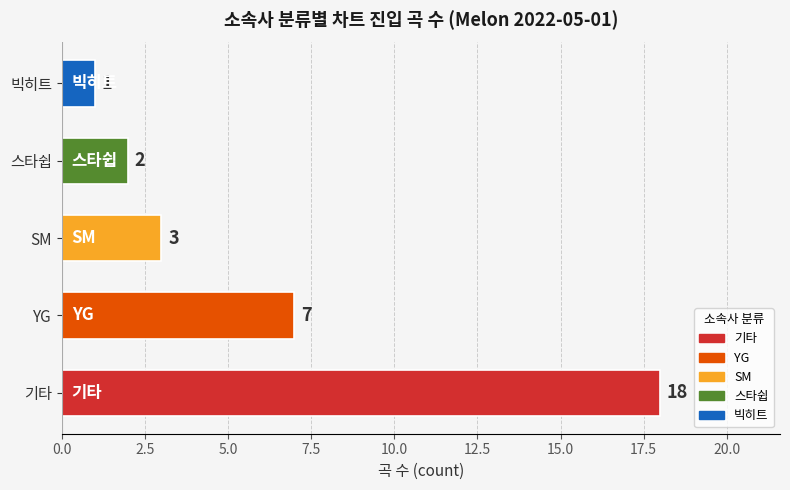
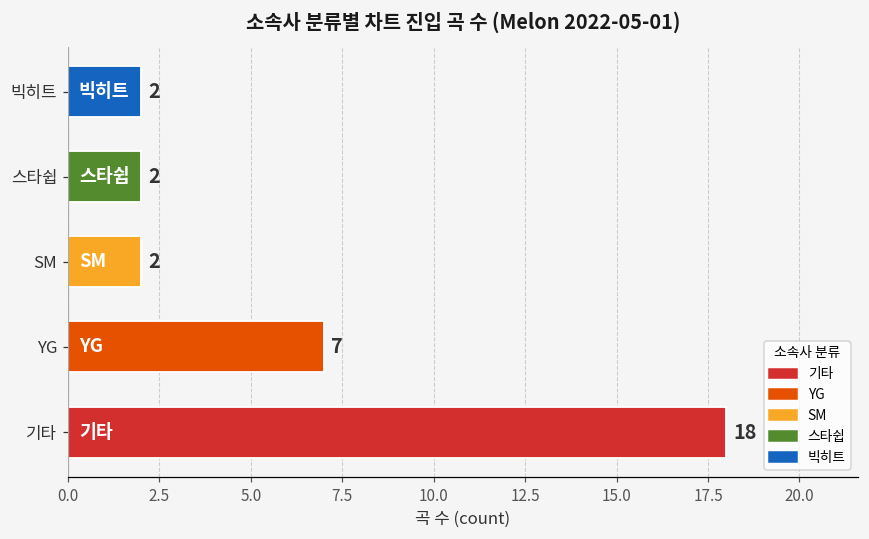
빅히트: 1 -> 2
SM: 3 -> 2
